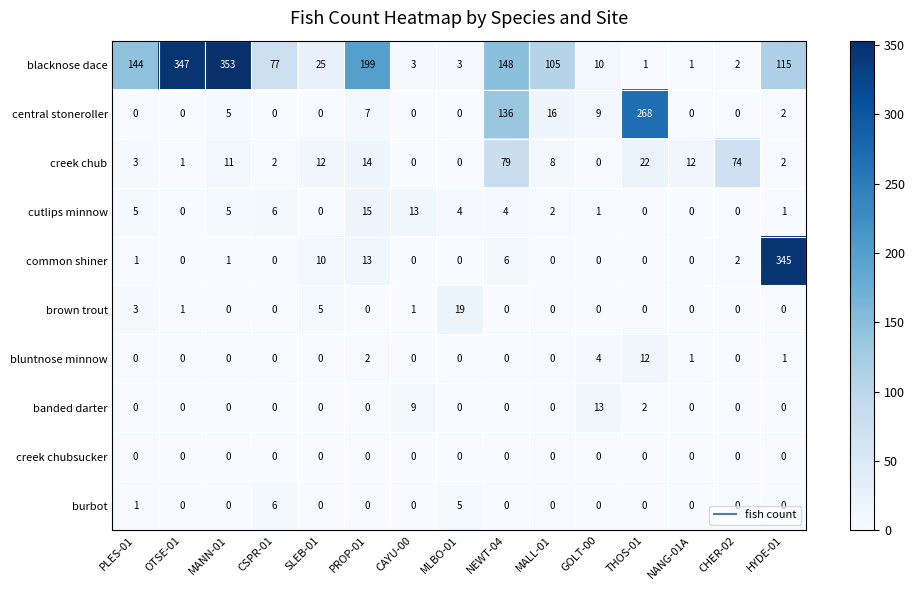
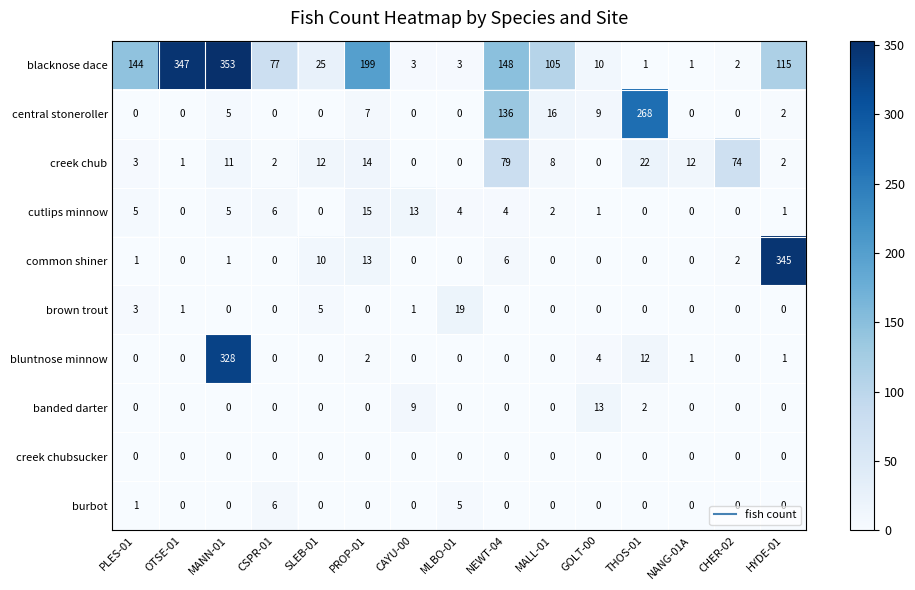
bluntnose minnow, MANN-01: 0 -> 328
